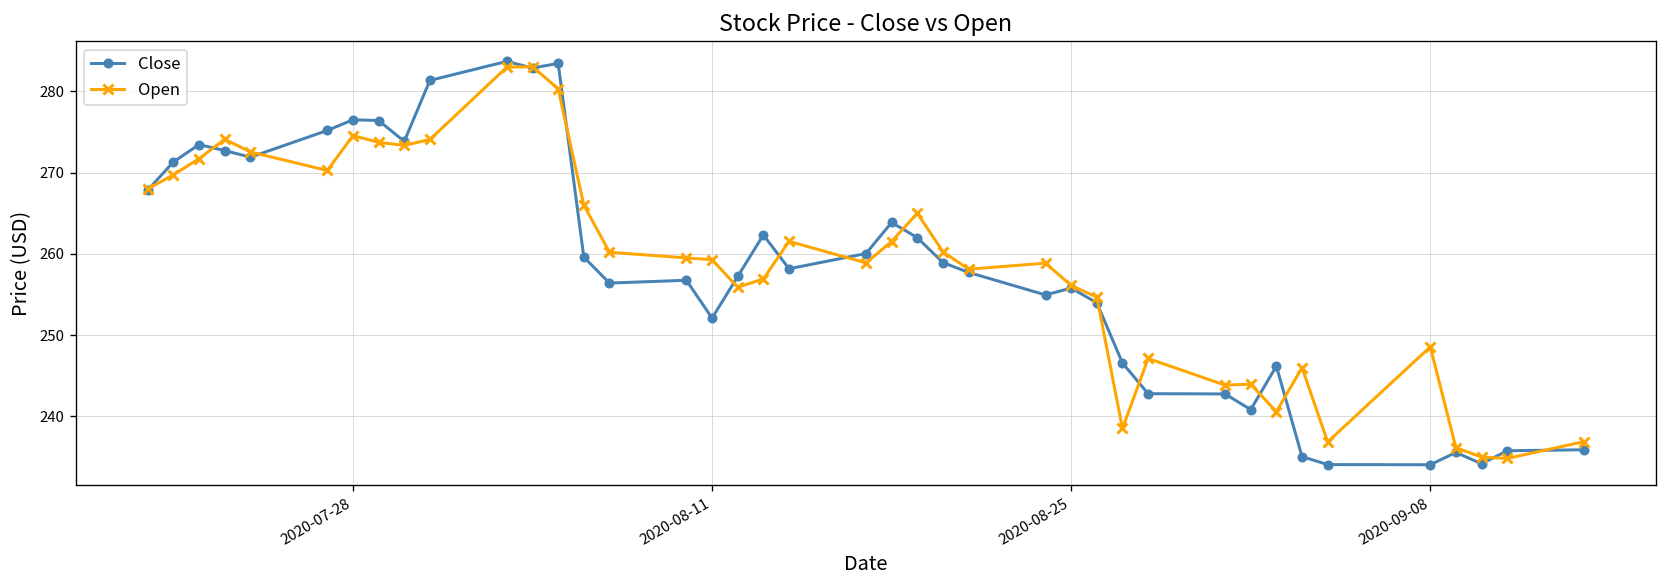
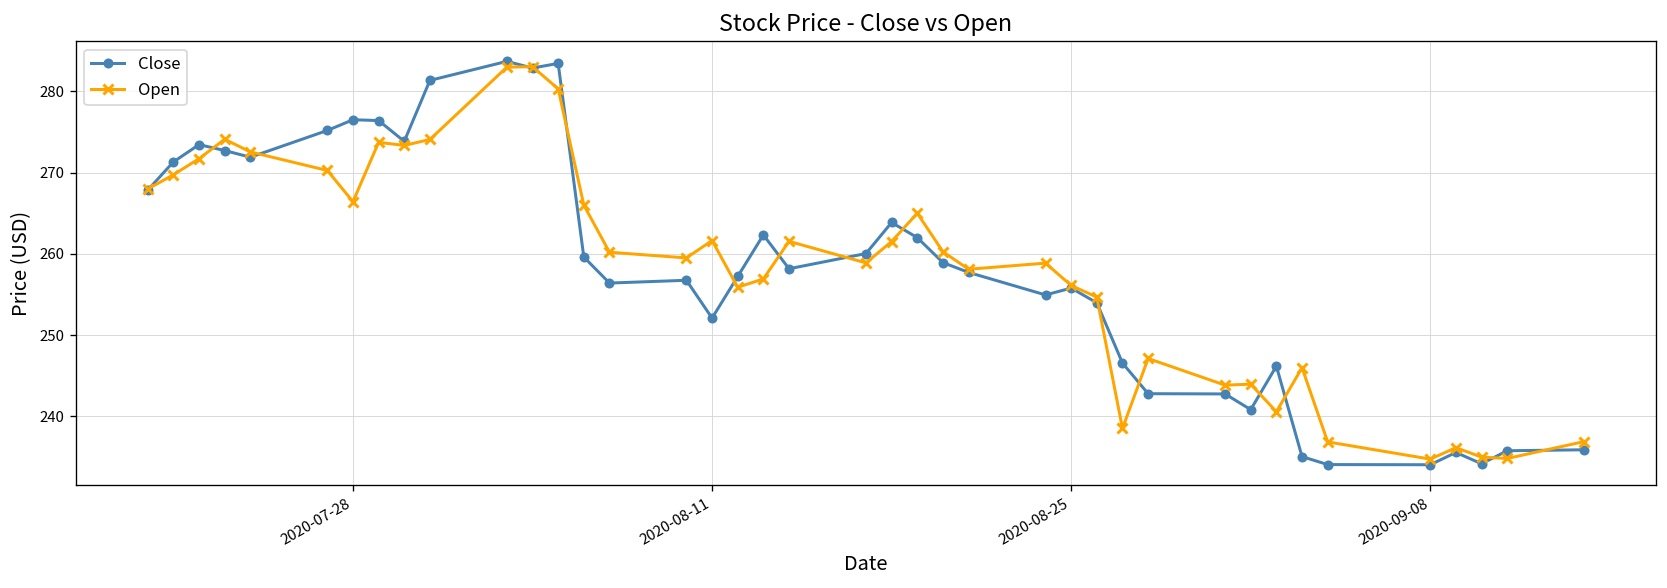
Open, 2020-07-28: 275 -> 266
Open, 2020-08-11: 259 -> 262
Open, 2020-09-08: 249 -> 235
